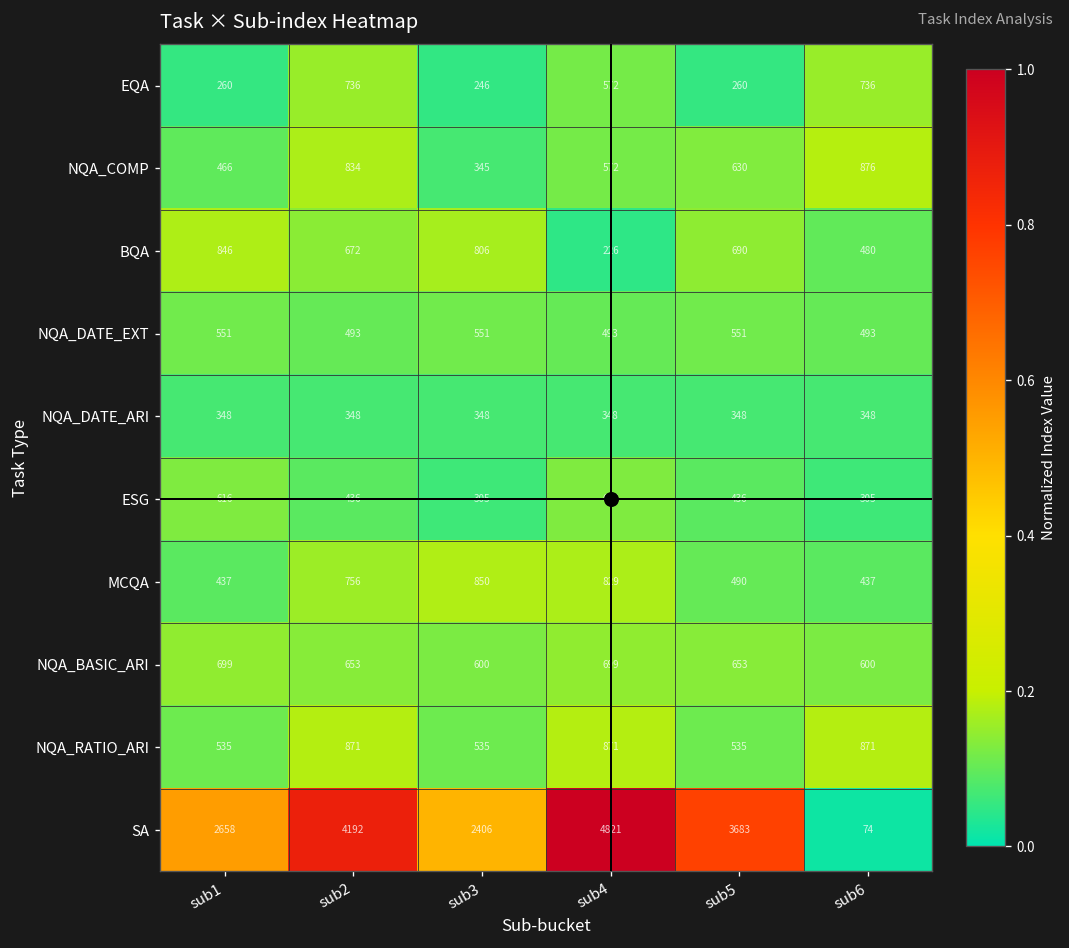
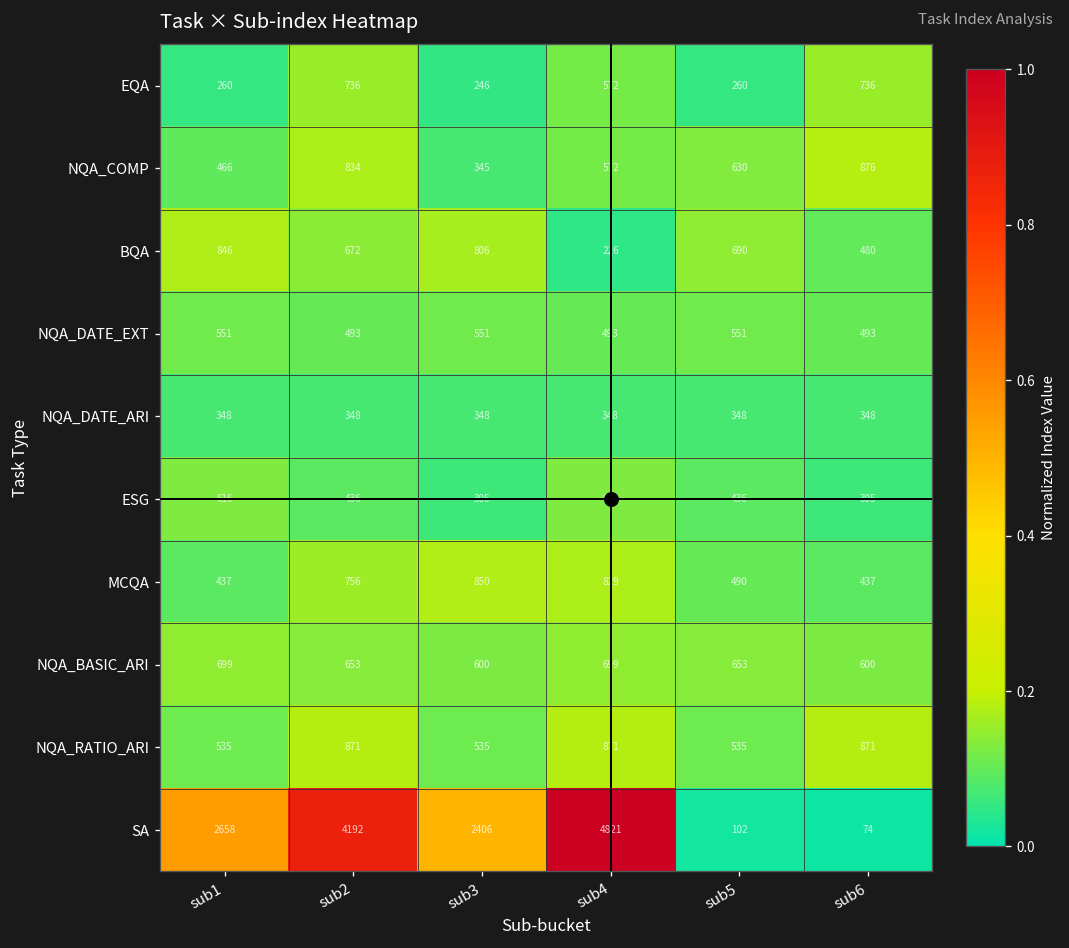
SA, sub5: 3683 -> 102
